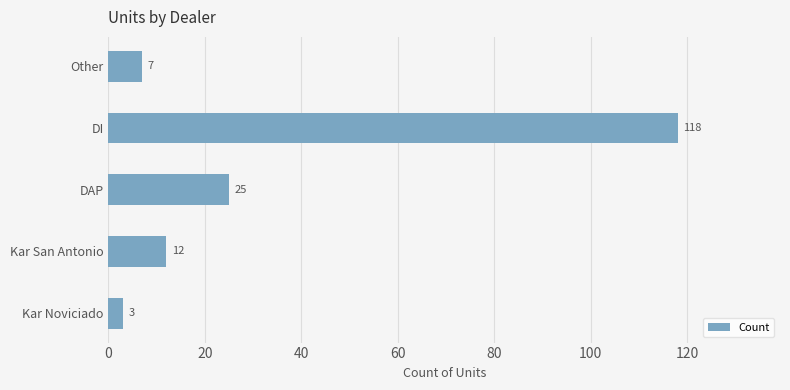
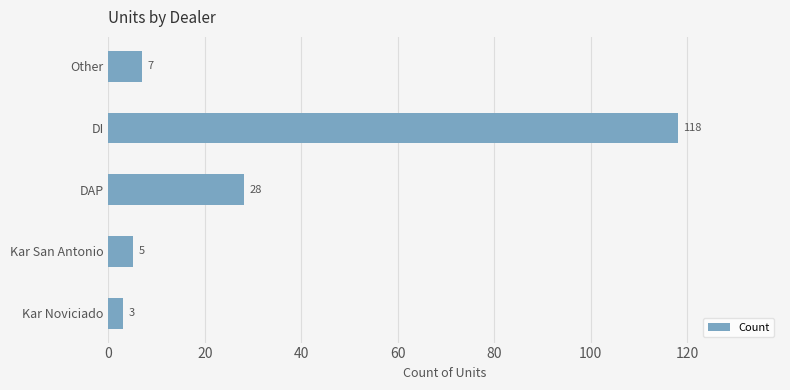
DAP: 25 -> 28
Kar San Antonio: 12 -> 5
